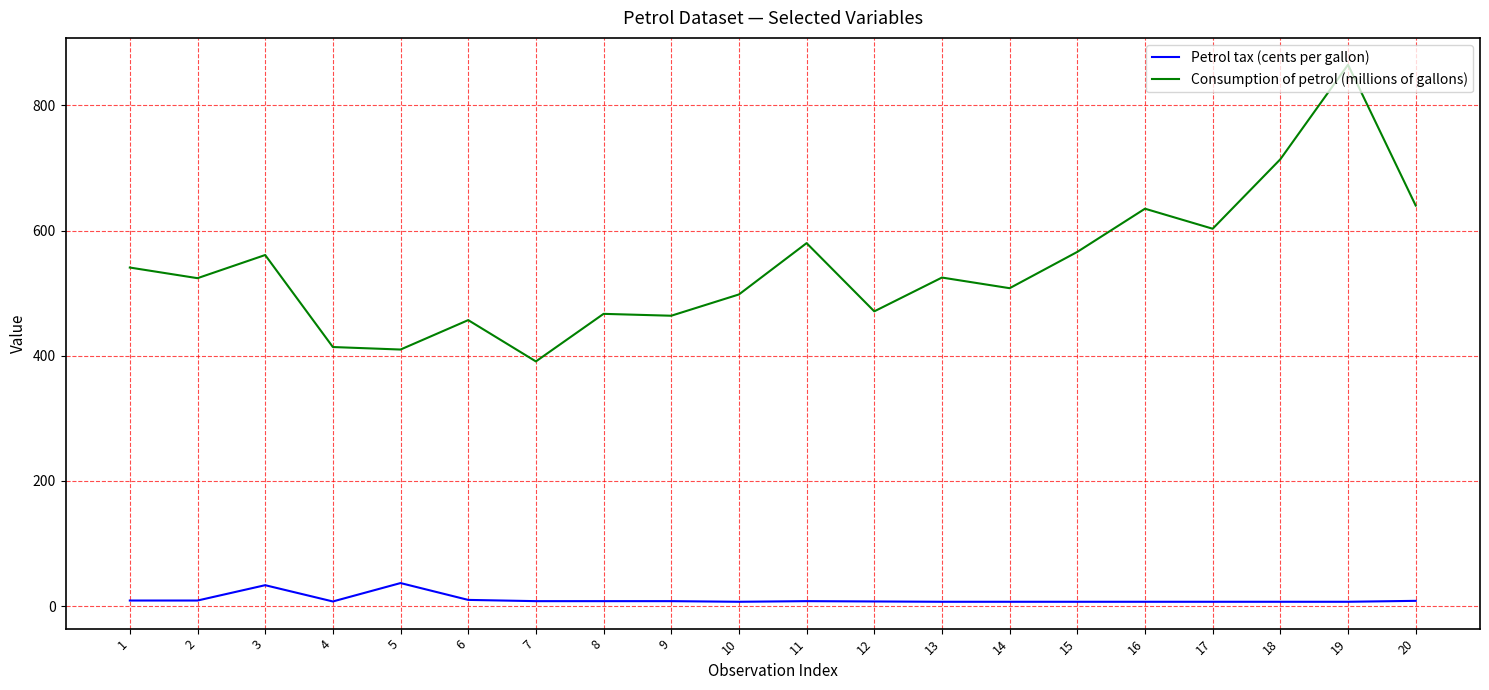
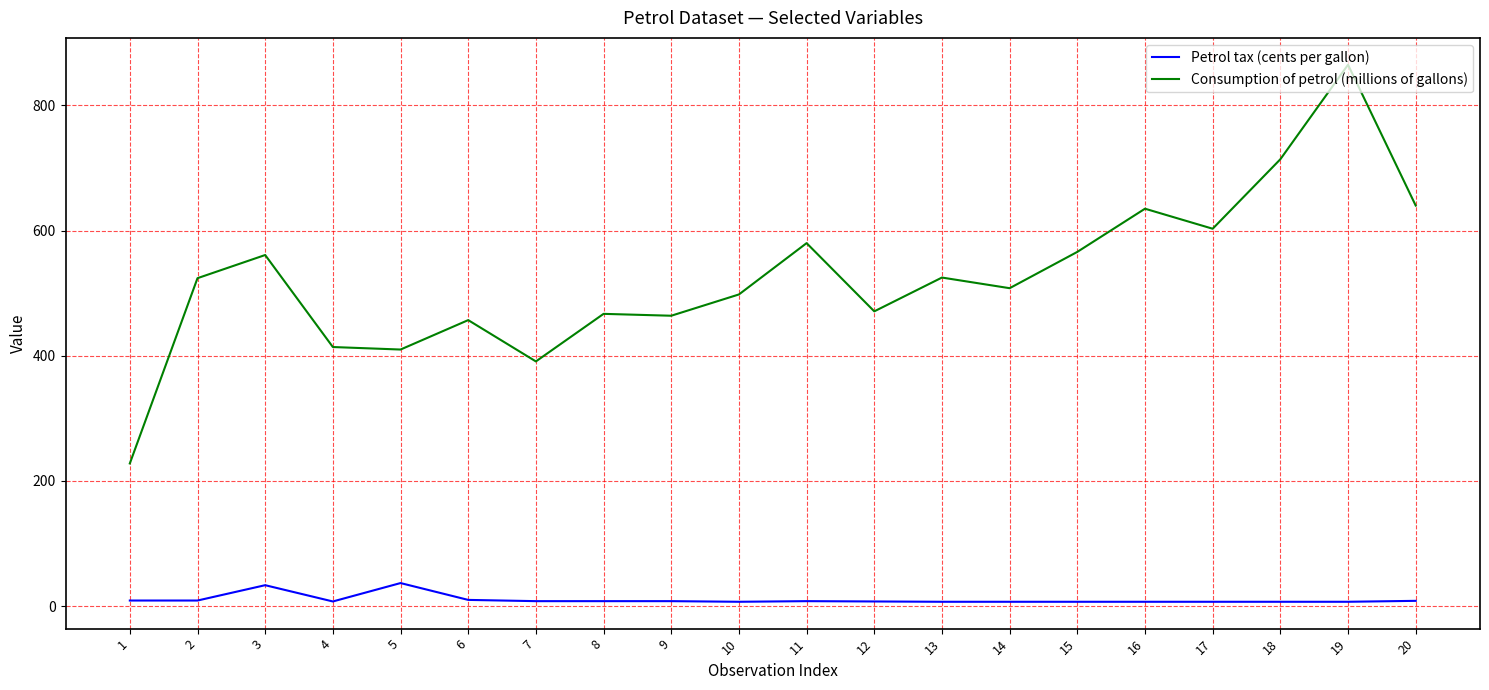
Consumption of petrol (millions of gallons), 1: 540 -> 230
